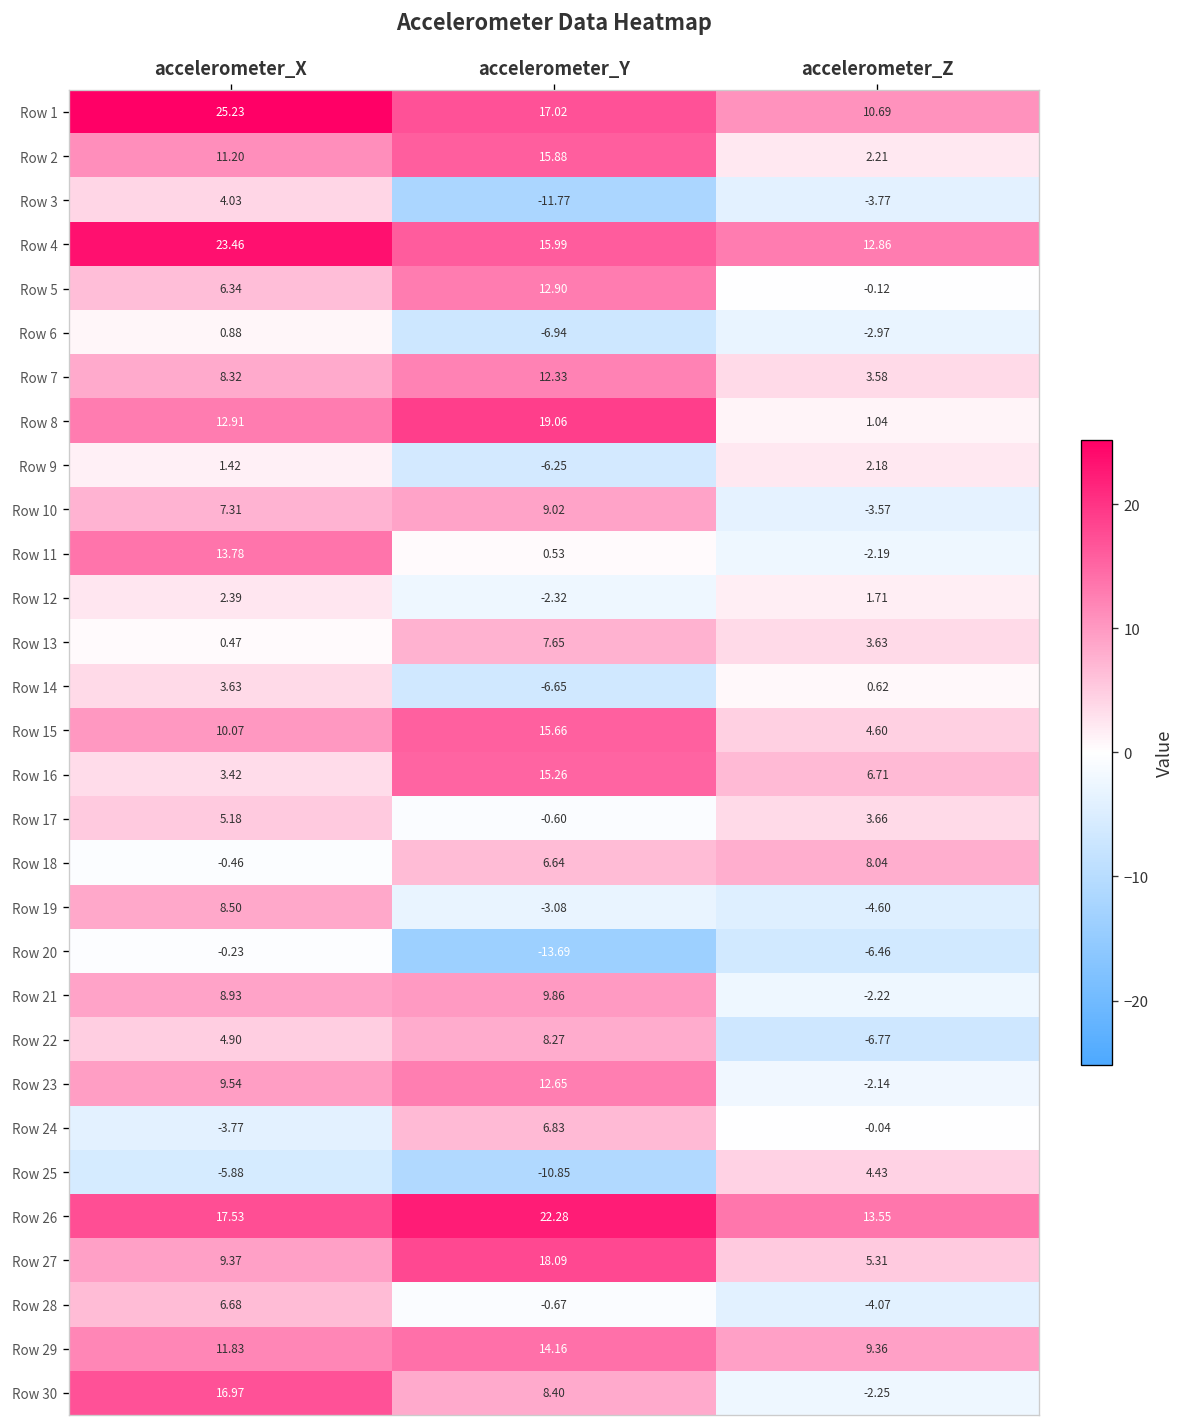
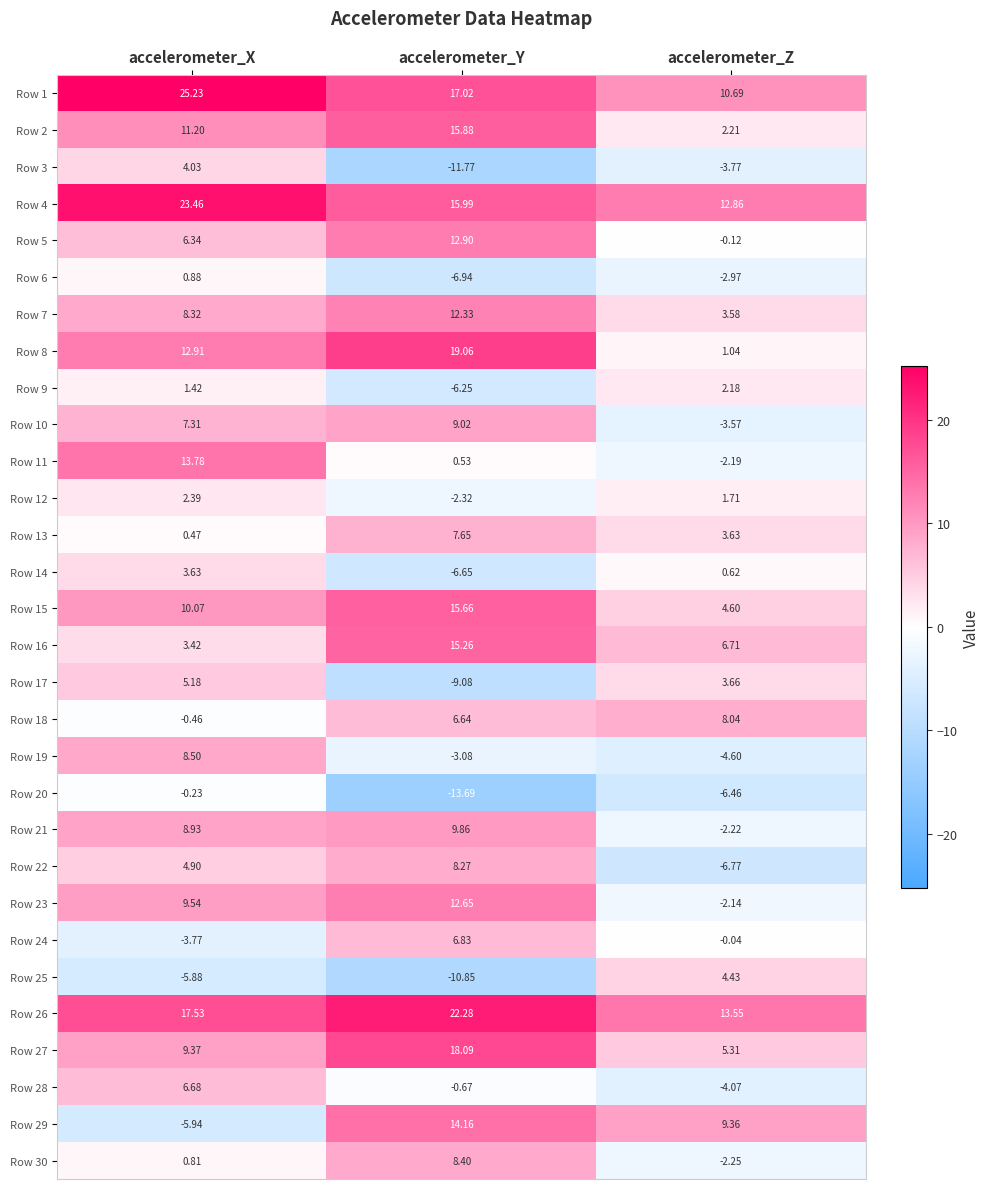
Row 17, accelerometer_Y: -0.60 -> -9.08
Row 29, accelerometer_X: 11.83 -> -5.94
Row 30, accelerometer_X: 16.97 -> 0.81
